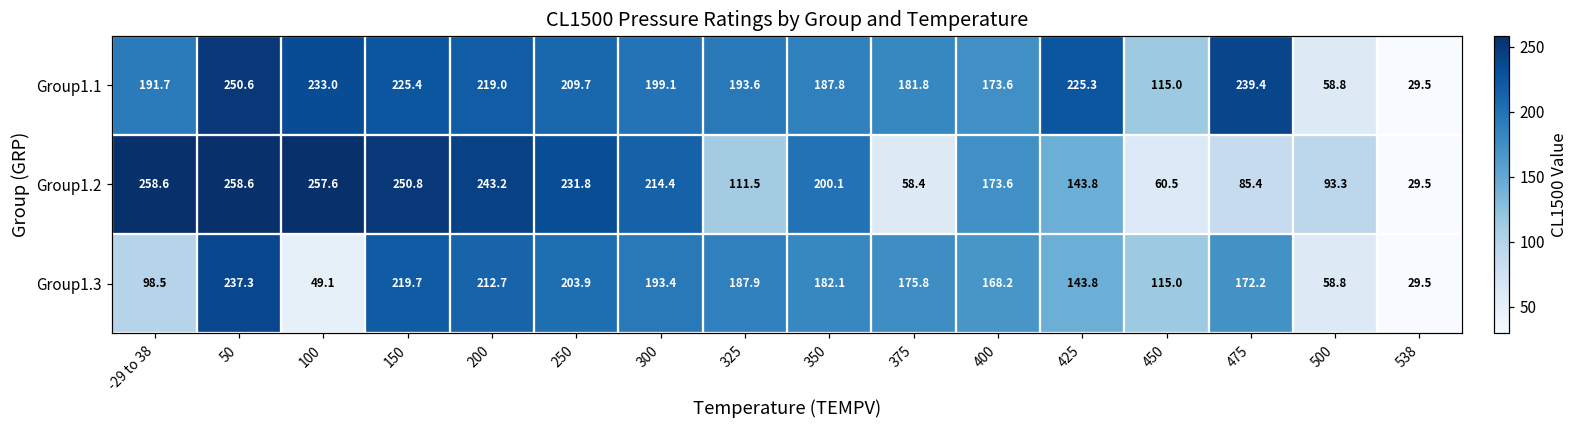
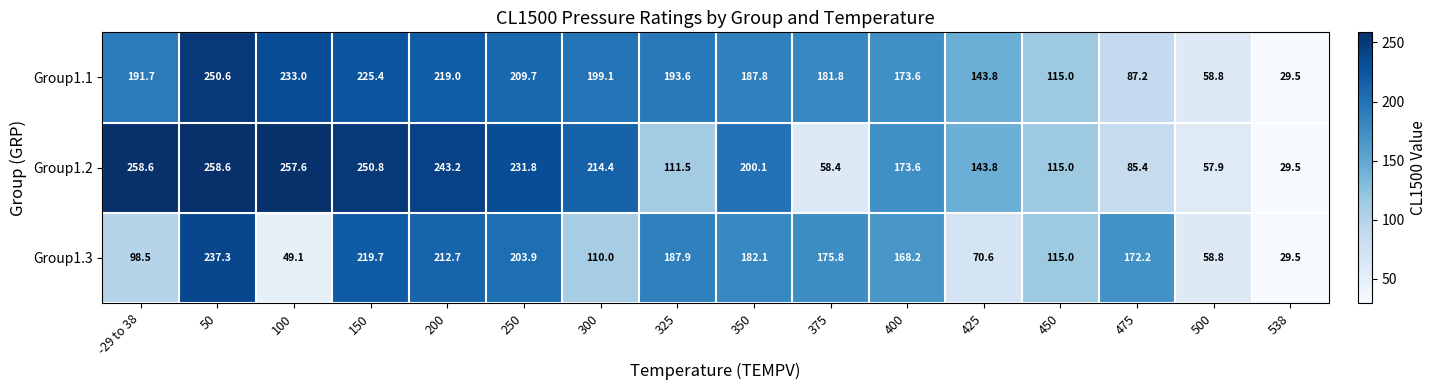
Group1.1, 425: 225.3 -> 143.8
Group1.1, 475: 239.4 -> 87.2
Group1.2, 450: 60.5 -> 115.0
Group1.2, 500: 93.3 -> 57.9
Group1.3, 300: 193.4 -> 110.0
Group1.3, 425: 143.8 -> 70.6
